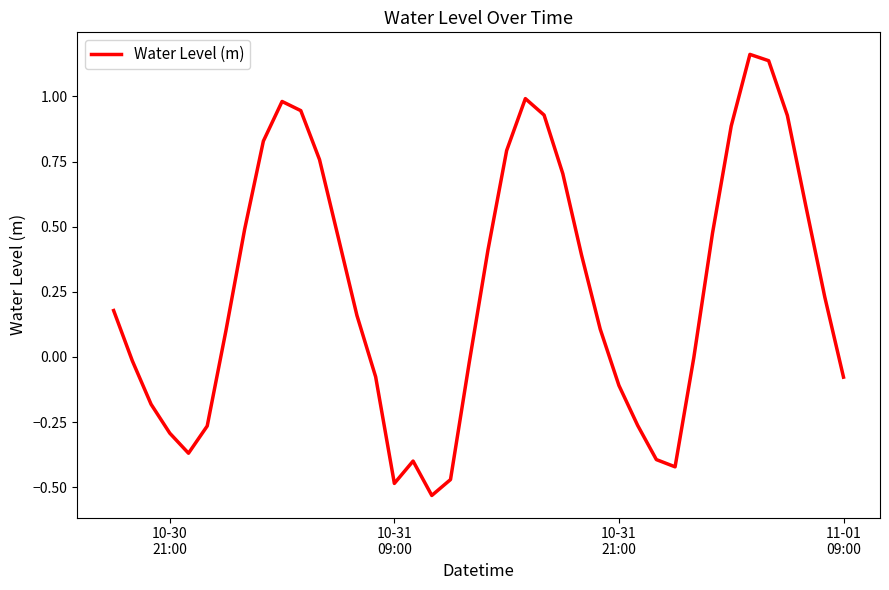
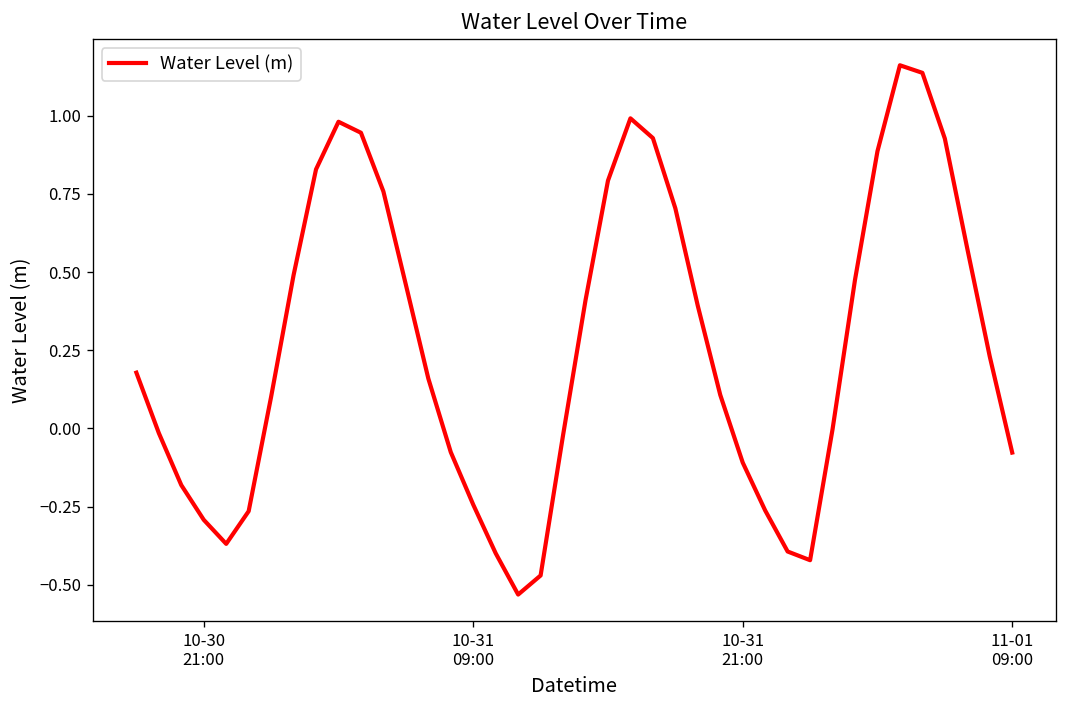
10-31 09:00: -0.49 -> -0.24
